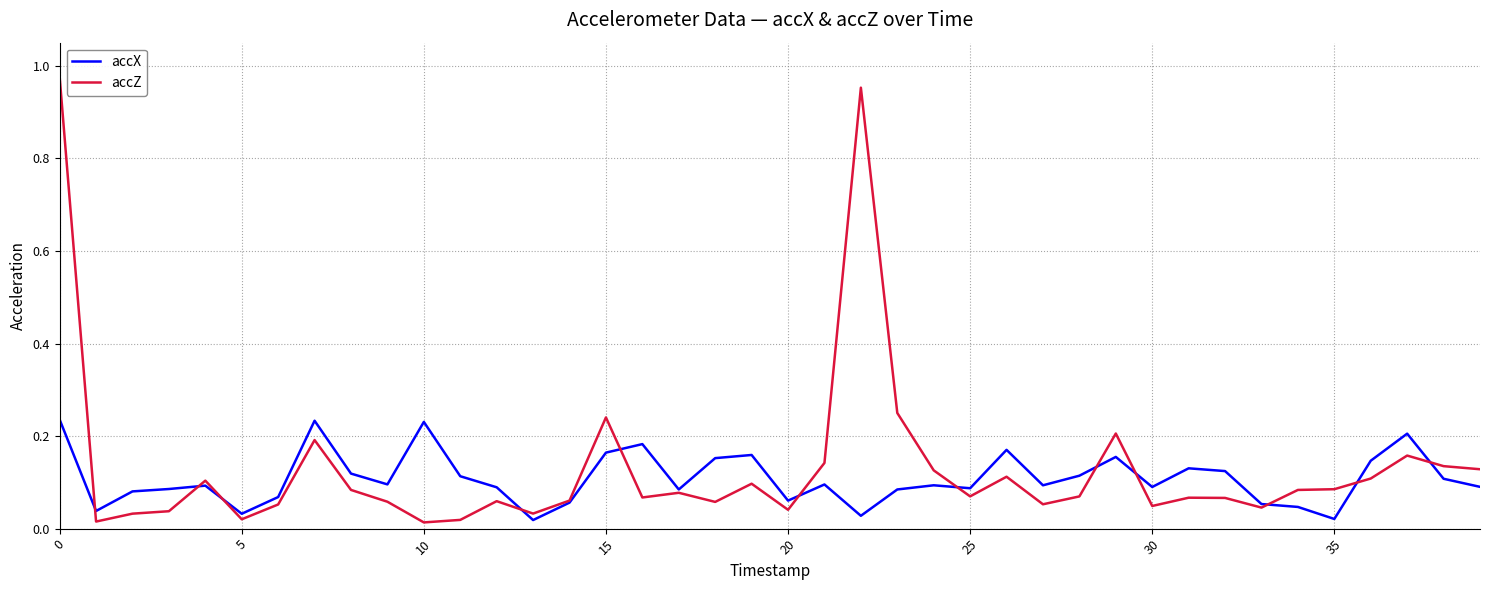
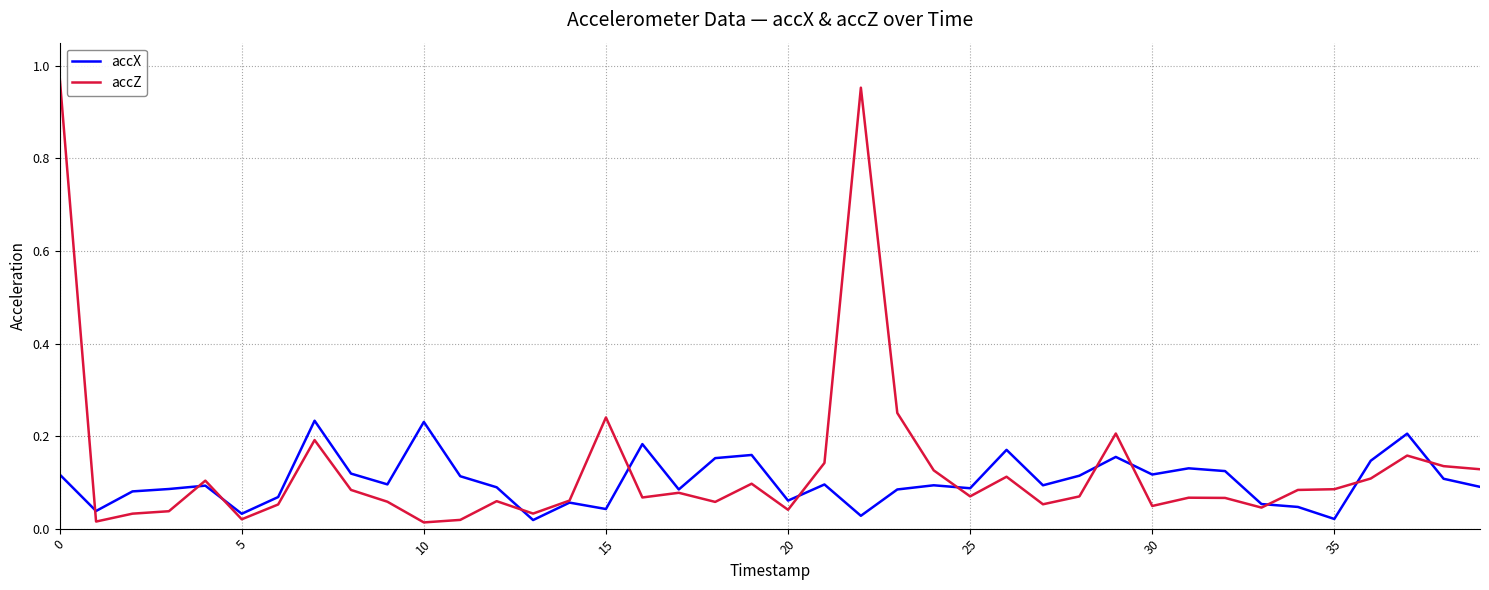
accX, 0: 0.24 -> 0.12
accX, 15: 0.16 -> 0.04
accX, 30: 0.09 -> 0.12
